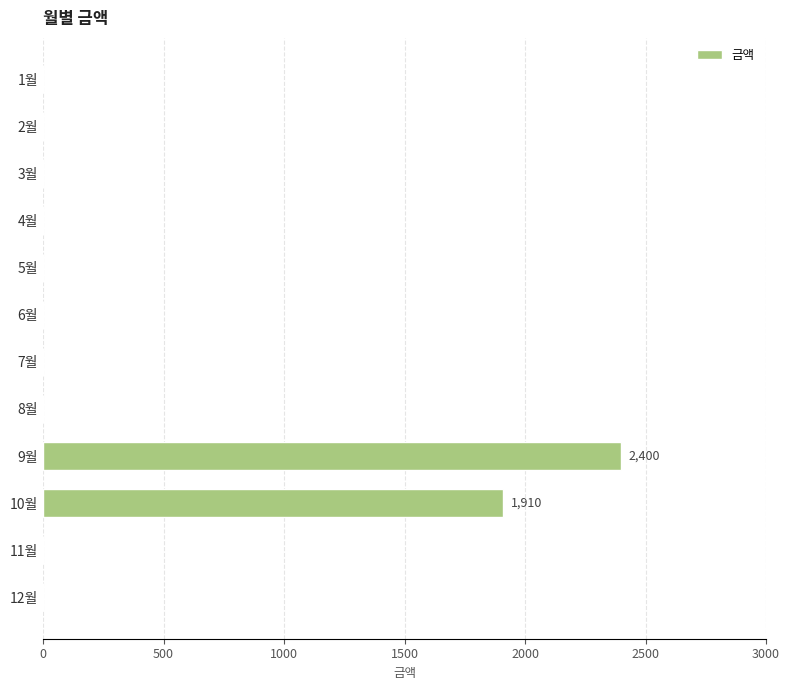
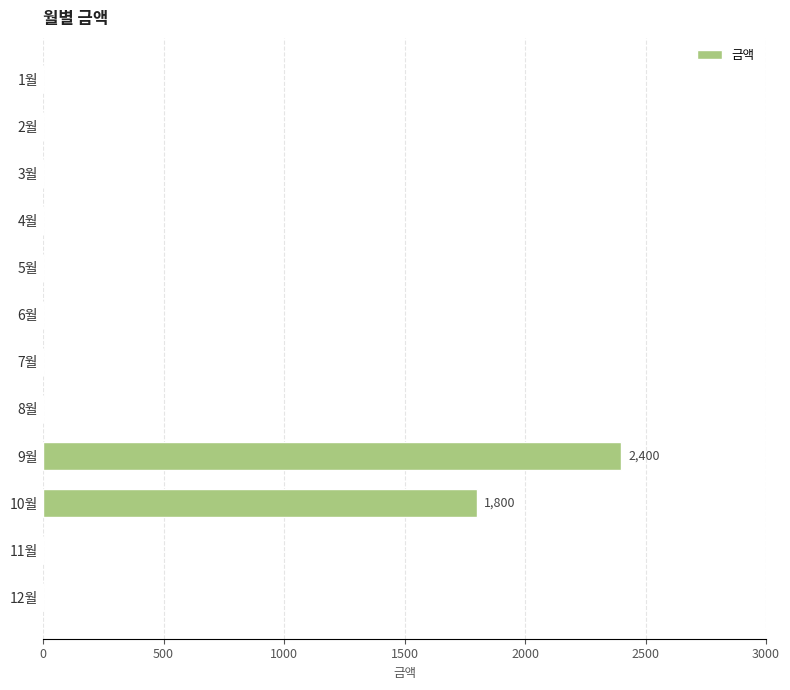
10월: 1,910 -> 1,800
